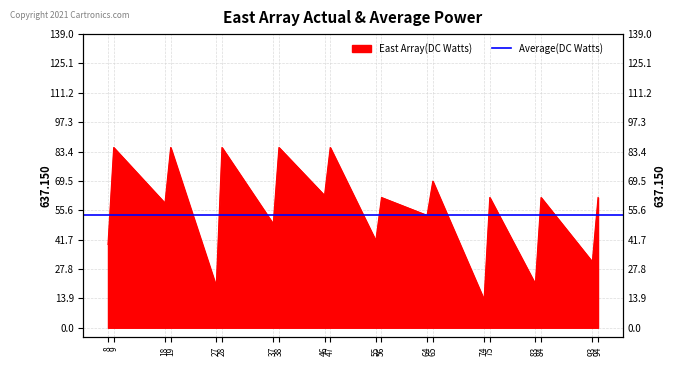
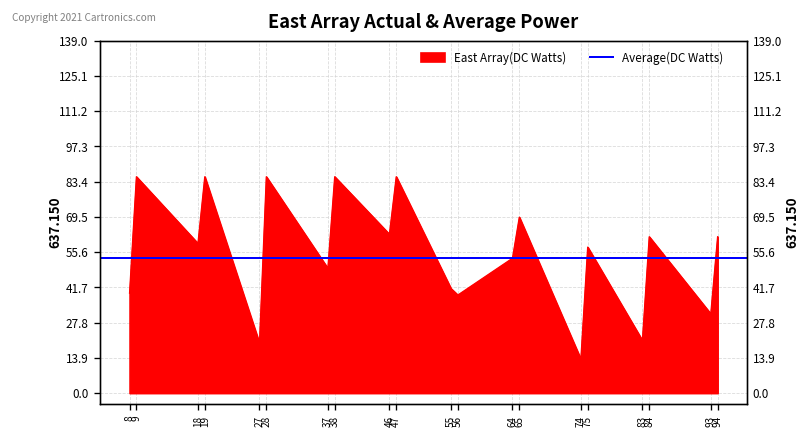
56: 62 -> 39
75: 62 -> 58
